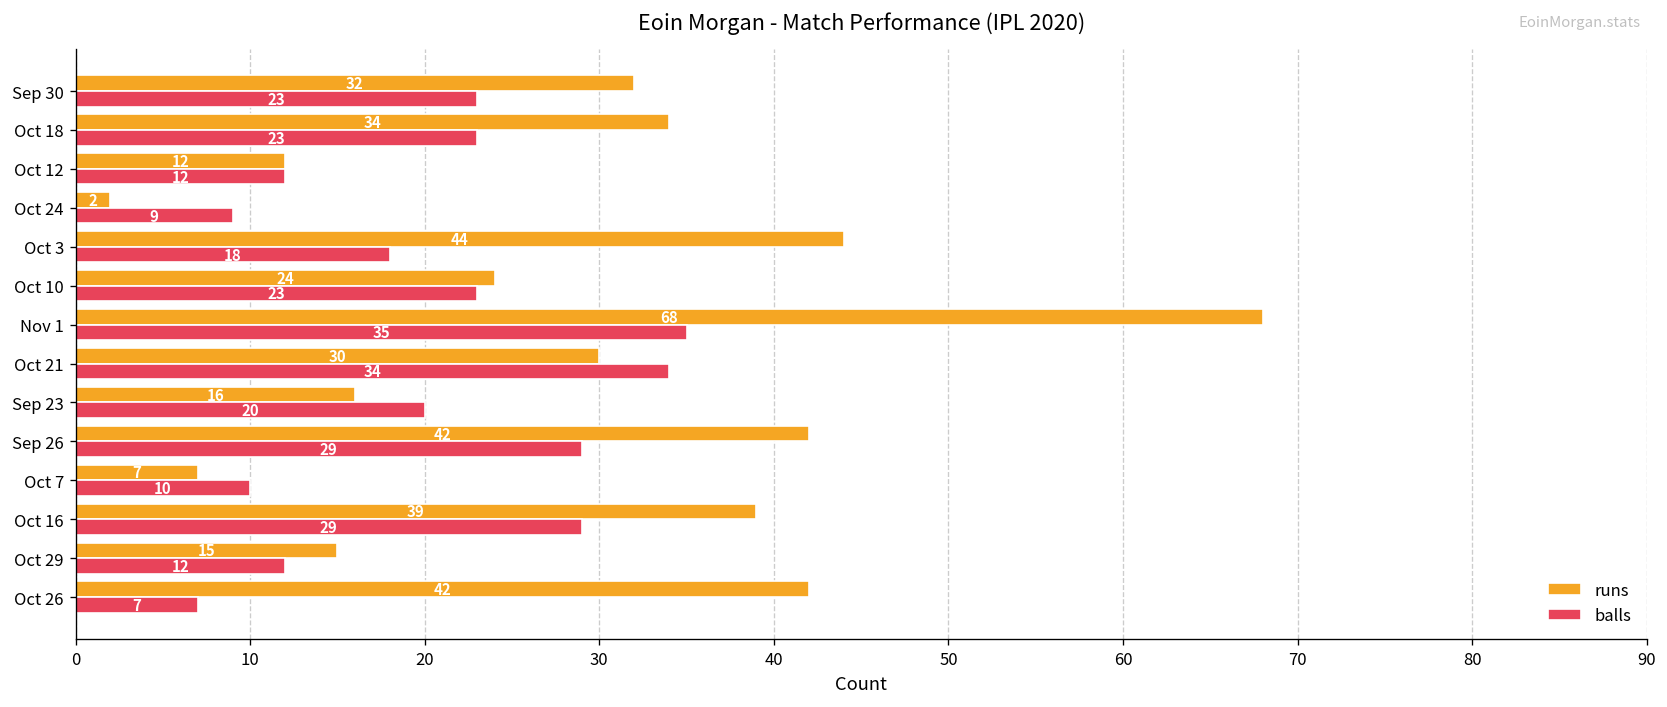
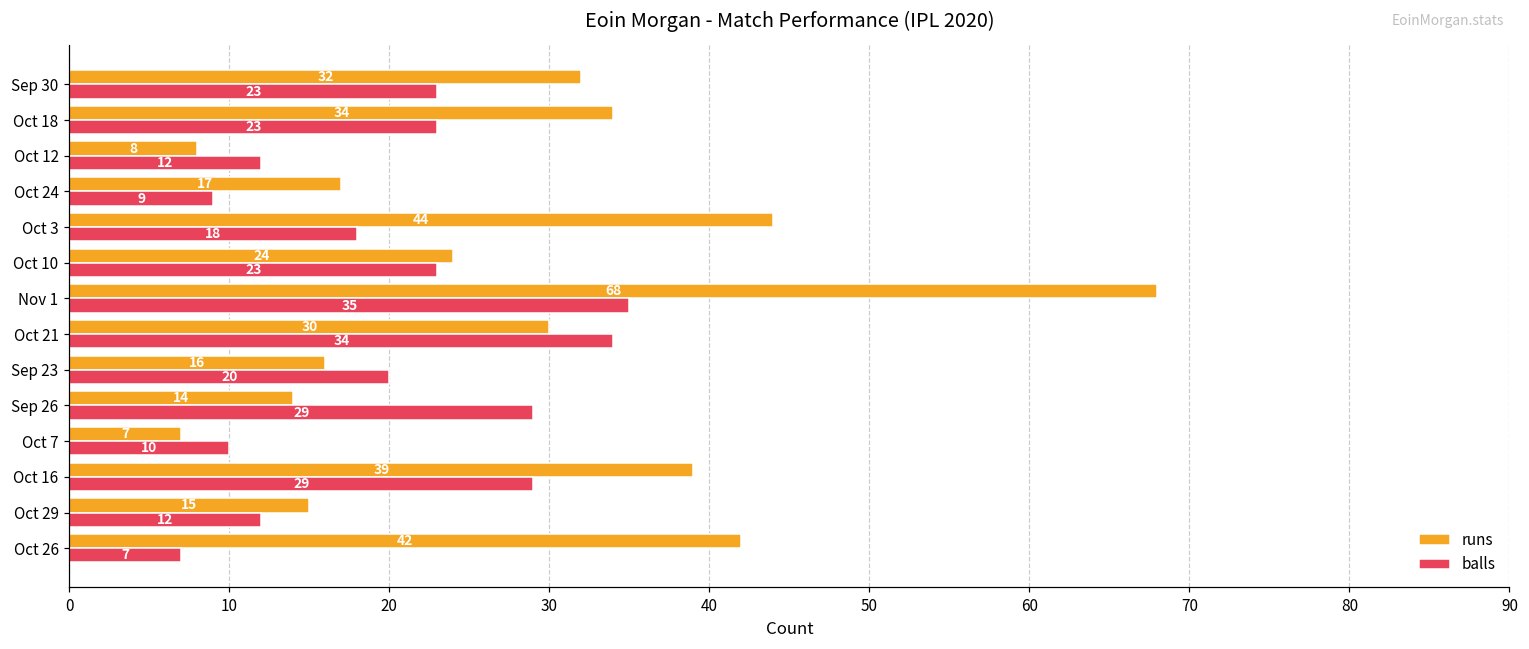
runs, Oct 12: 12 -> 8
runs, Oct 24: 2 -> 17
runs, Sep 26: 42 -> 14
